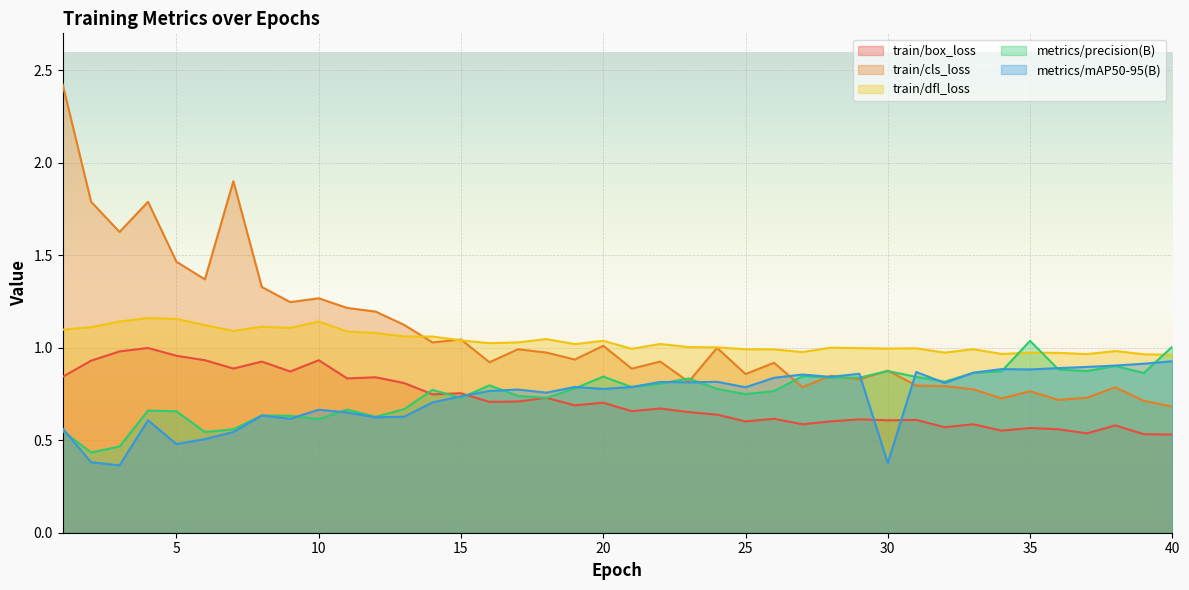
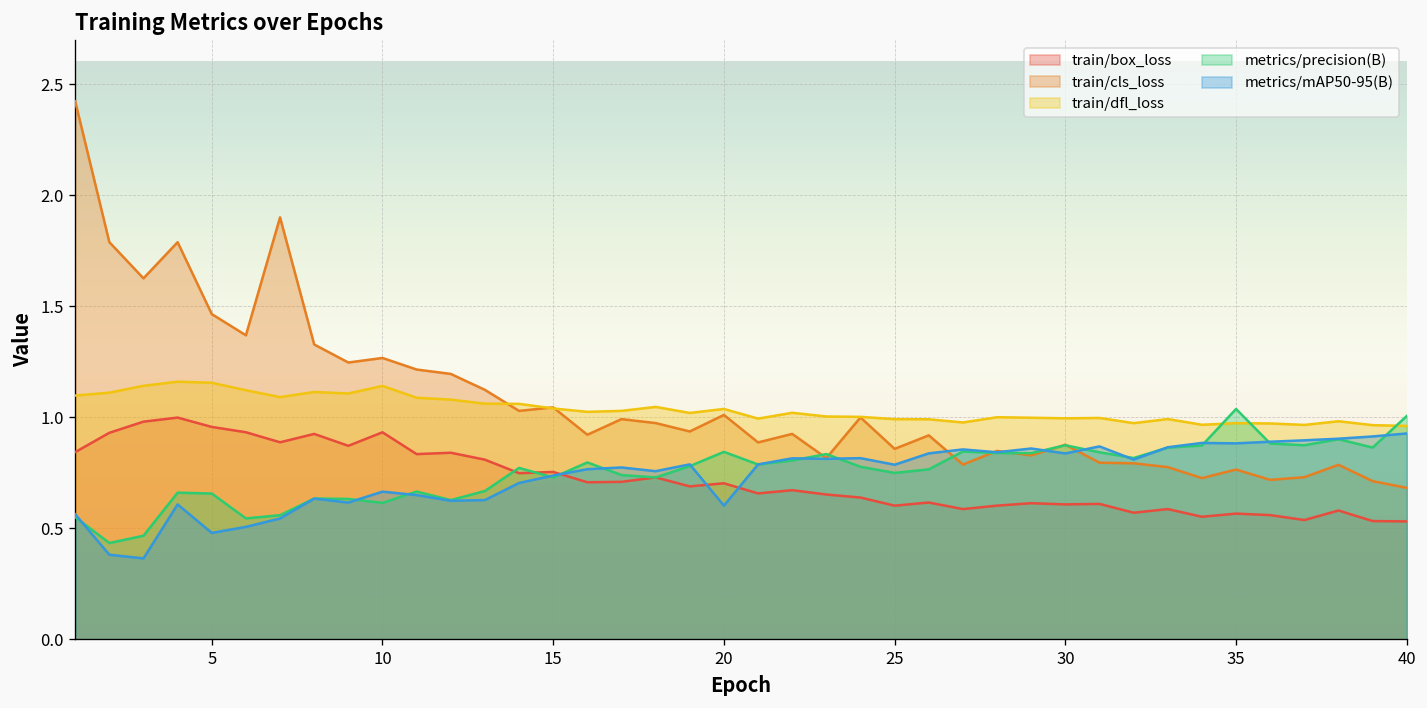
metrics/mAP50-95(B), 20: 0.78 -> 0.60
metrics/mAP50-95(B), 30: 0.38 -> 0.84
